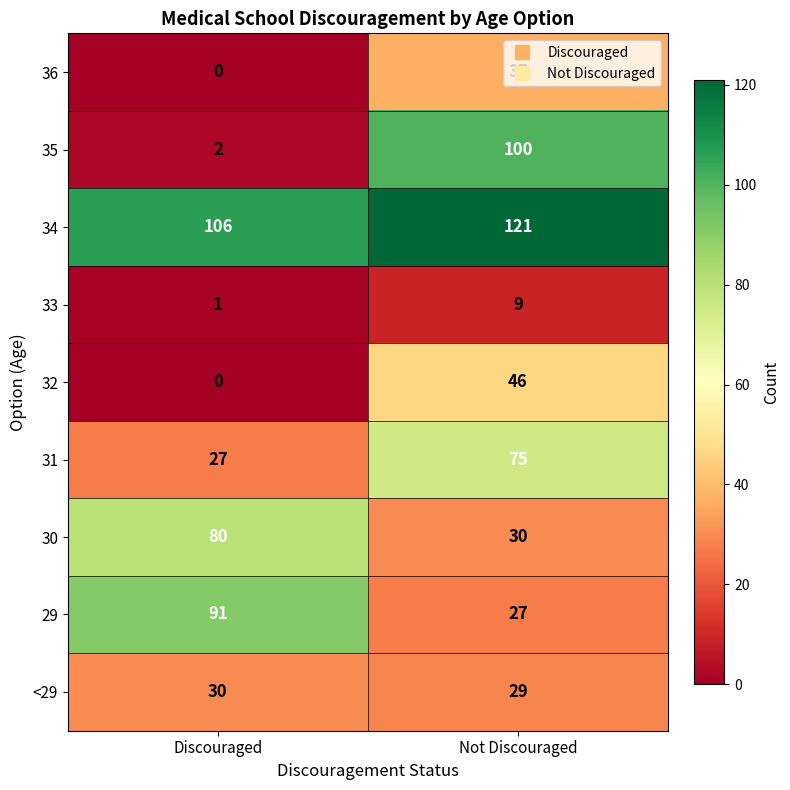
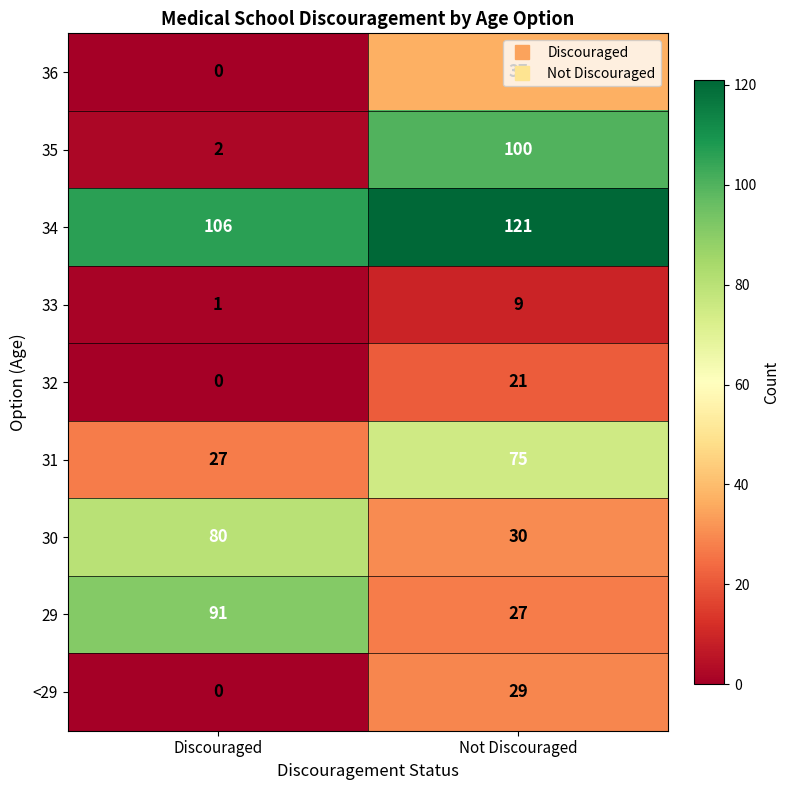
32, Not Discouraged: 46 -> 21
<29, Discouraged: 30 -> 0
